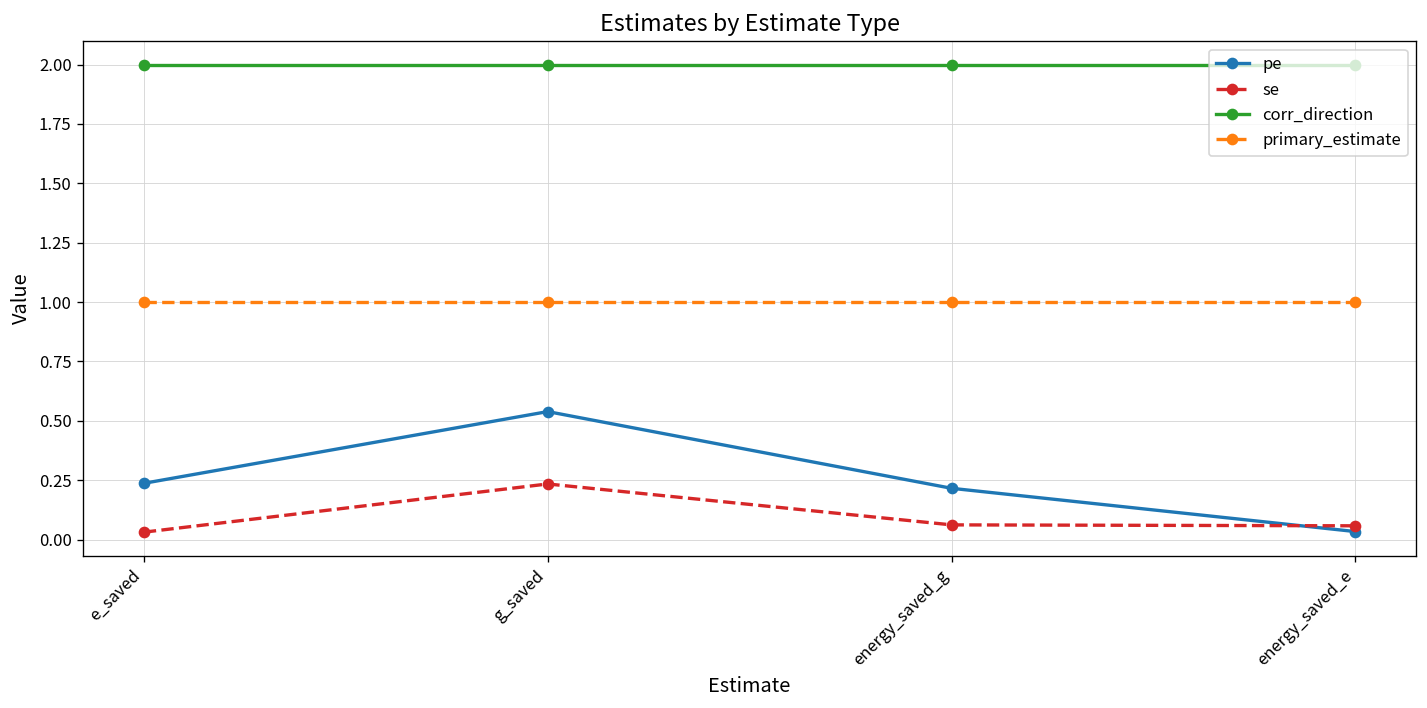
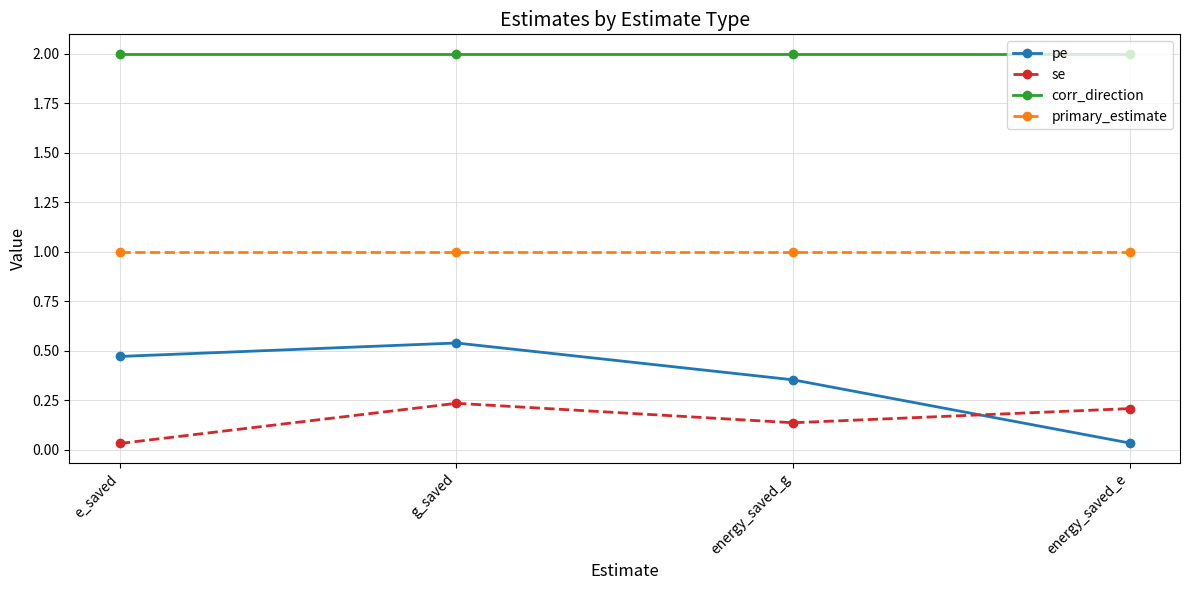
pe, e_saved: 0.24 -> 0.47
pe, energy_saved_g: 0.22 -> 0.35
se, energy_saved_g: 0.06 -> 0.14
se, energy_saved_e: 0.06 -> 0.21
